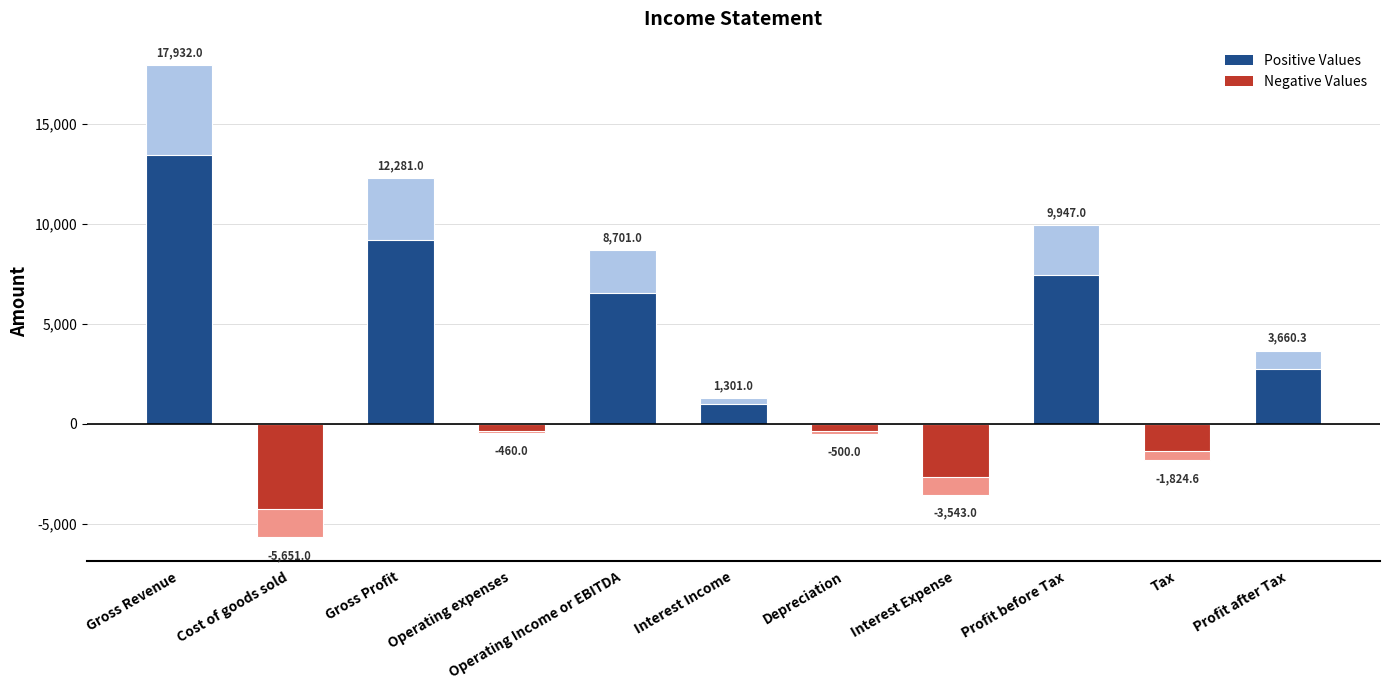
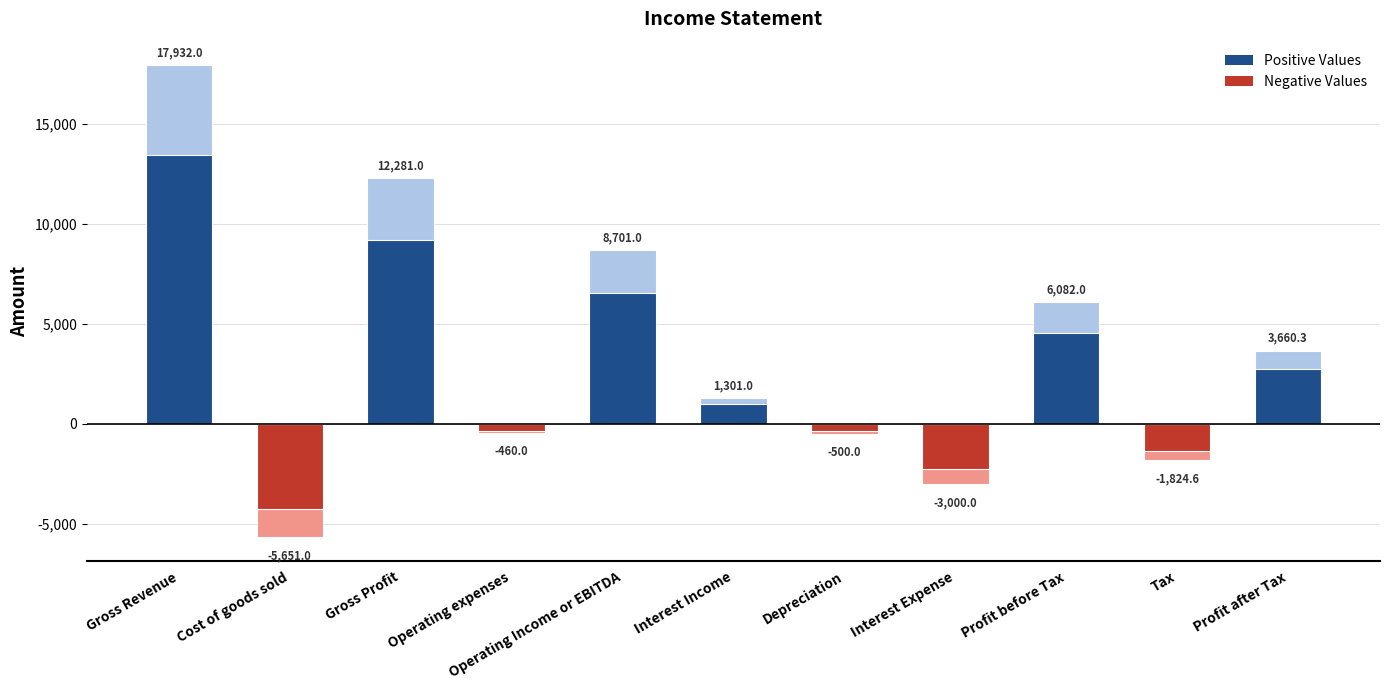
Interest Expense: -3,543.0 -> -3,000.0
Profit before Tax: 9,947.0 -> 6,082.0
